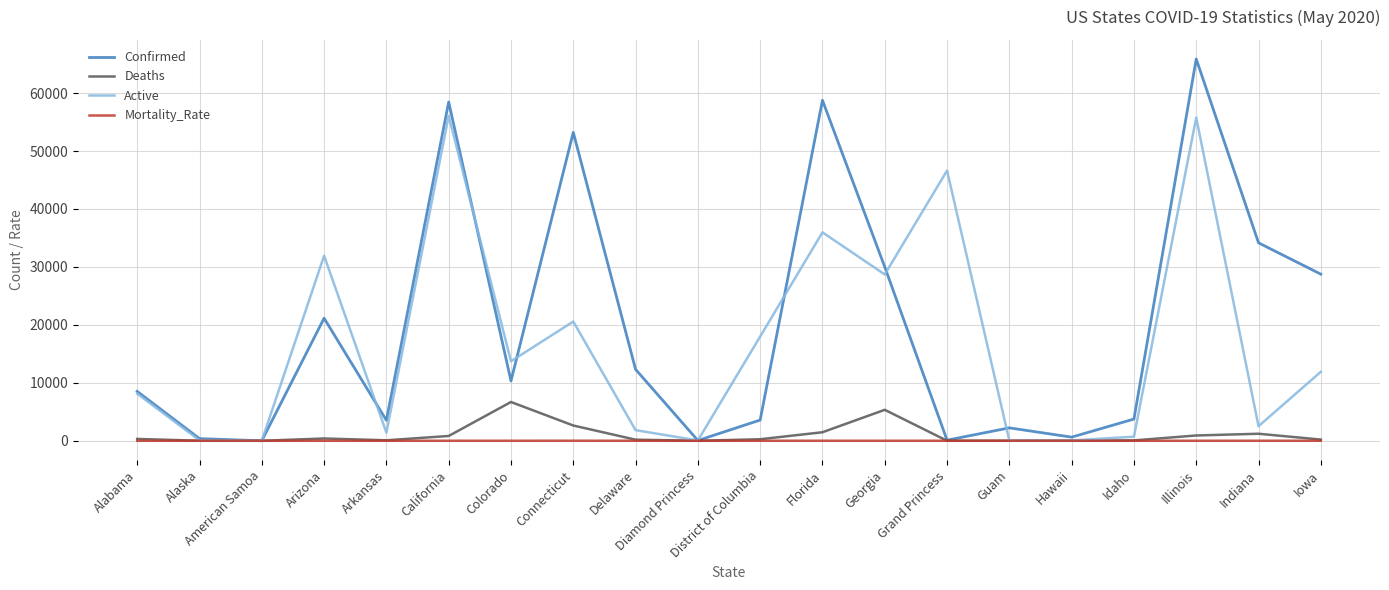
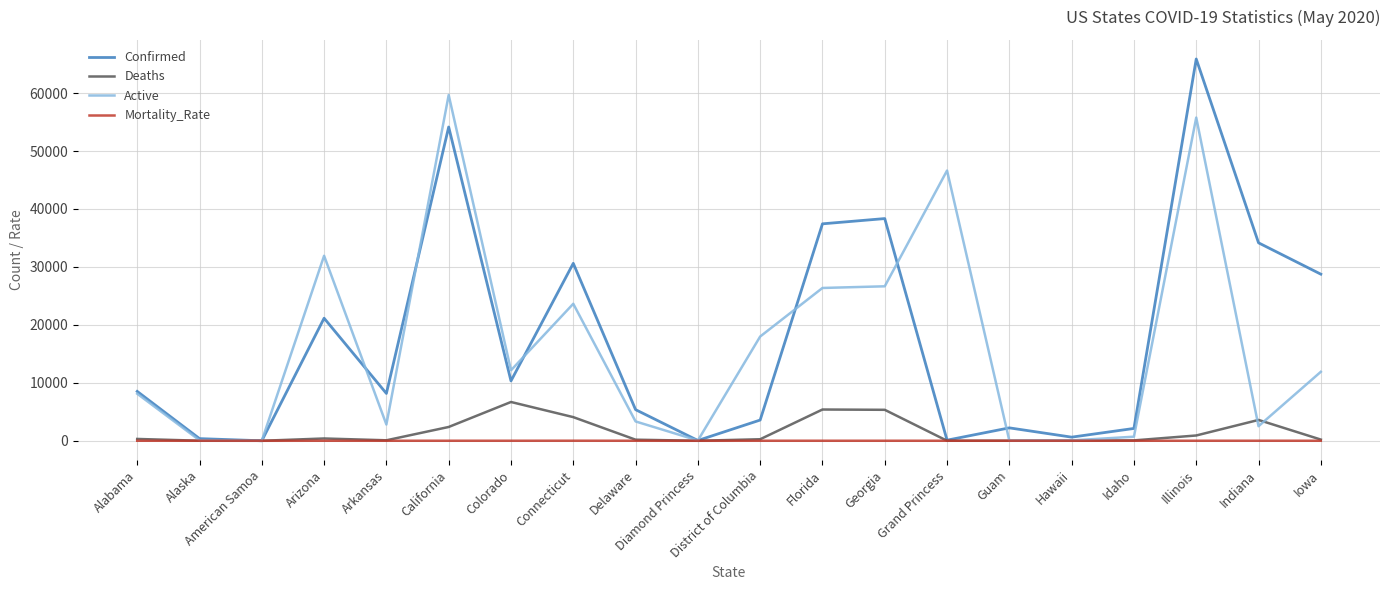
Confirmed, Arkansas: 4000 -> 8000
Active, Arkansas: 1000 -> 3000
Confirmed, California: 58000 -> 54000
Deaths, California: 1000 -> 2000
Active, California: 56000 -> 60000
Active, Colorado: 14000 -> 12000
Confirmed, Connecticut: 53000 -> 31000
Deaths, Connecticut: 3000 -> 4000
Active, Connecticut: 21000 -> 24000
Confirmed, Delaware: 12000 -> 5000
Active, Delaware: 2000 -> 3000
Confirmed, Florida: 59000 -> 37000
Deaths, Florida: 1000 -> 5000
Active, Florida: 36000 -> 26000
Confirmed, Georgia: 30000 -> 38000
Active, Georgia: 29000 -> 27000
Confirmed, Idaho: 4000 -> 2000
Deaths, Indiana: 1000 -> 4000
